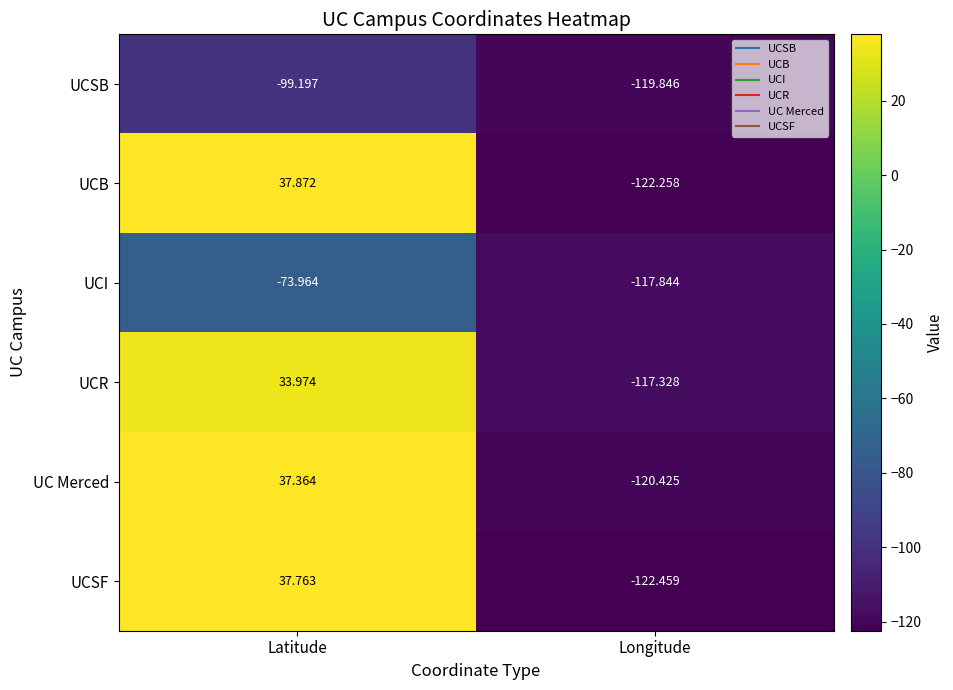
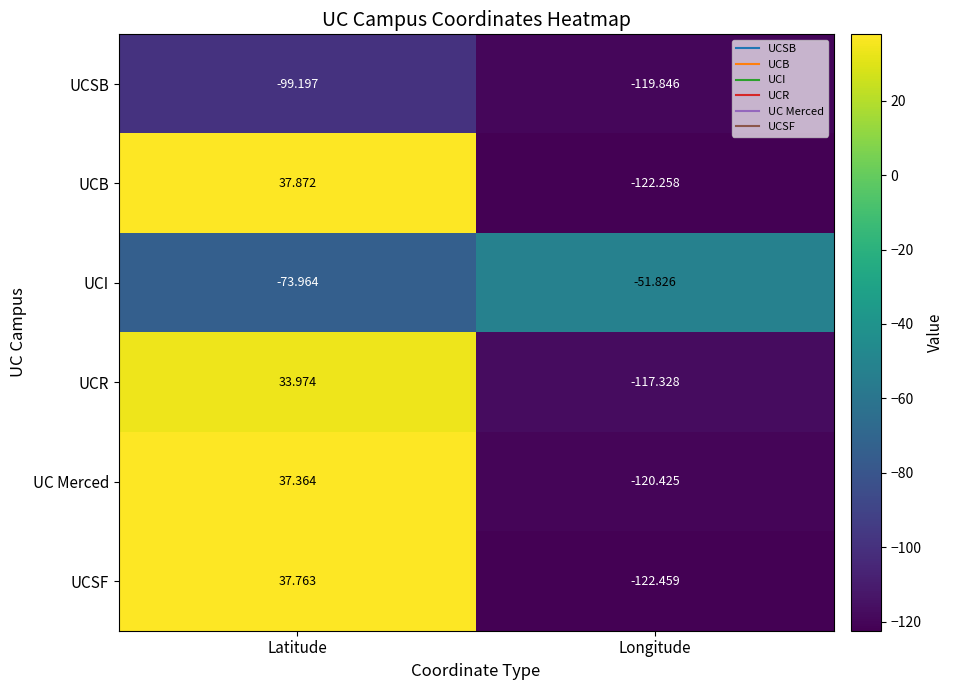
UCI, Longitude: -117.844 -> -51.826
